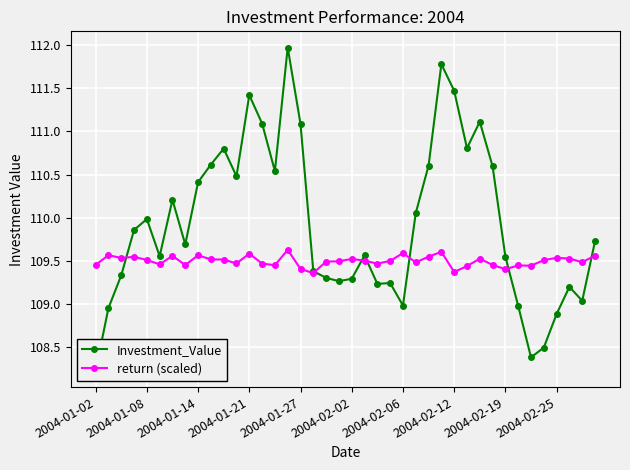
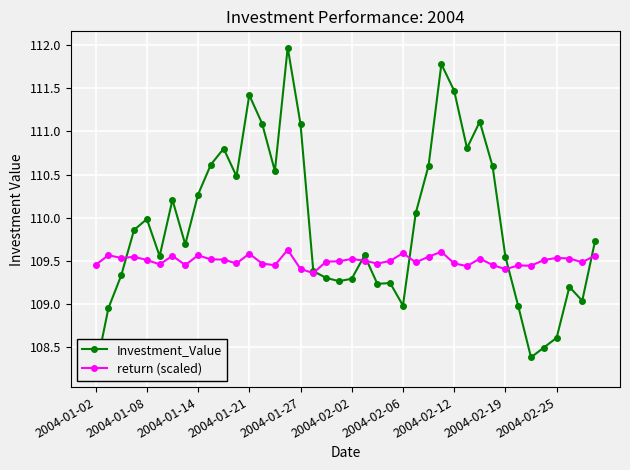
Investment_Value, 2004-01-14: 110.4 -> 110.3
return (scaled), 2004-02-12: 109.4 -> 109.5
Investment_Value, 2004-02-25: 108.9 -> 108.6
